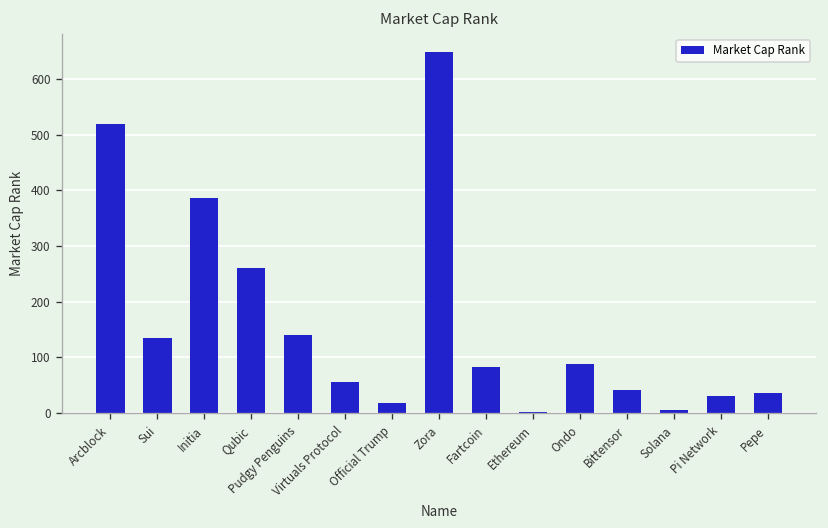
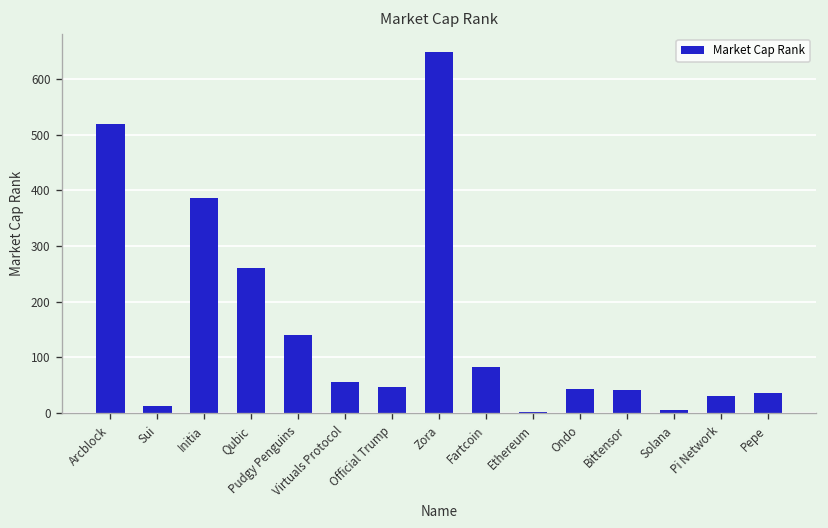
Sui: 130 -> 10
Official Trump: 20 -> 50
Ondo: 90 -> 40
